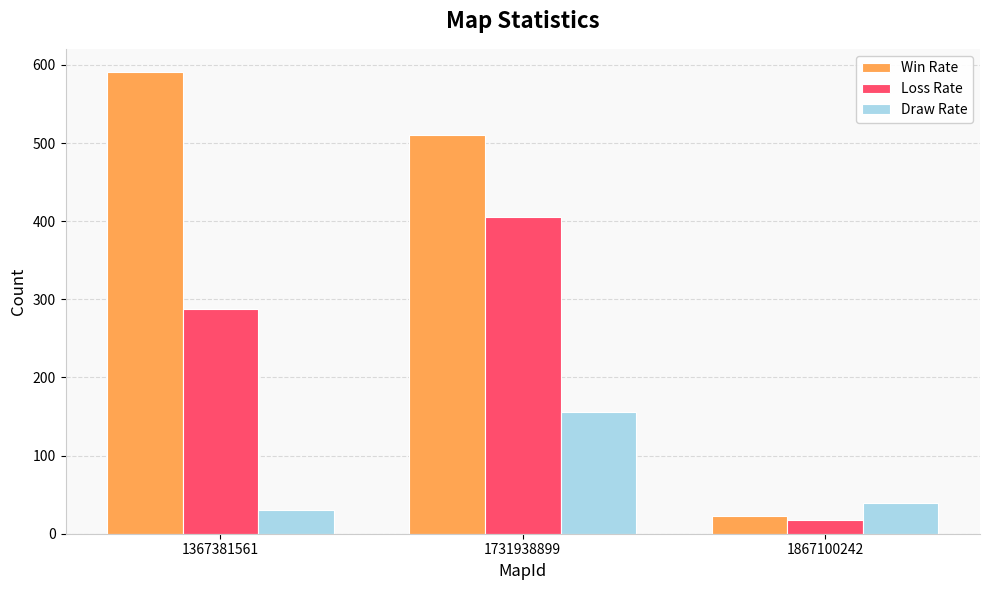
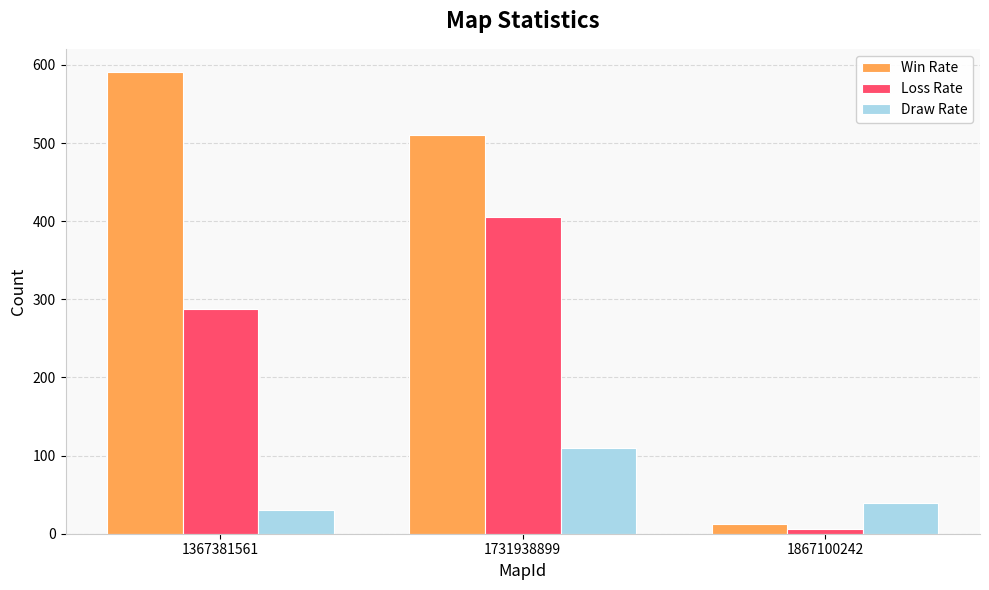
Draw Rate, 1731938899: 160 -> 110
Win Rate, 1867100242: 20 -> 10
Loss Rate, 1867100242: 20 -> 10
